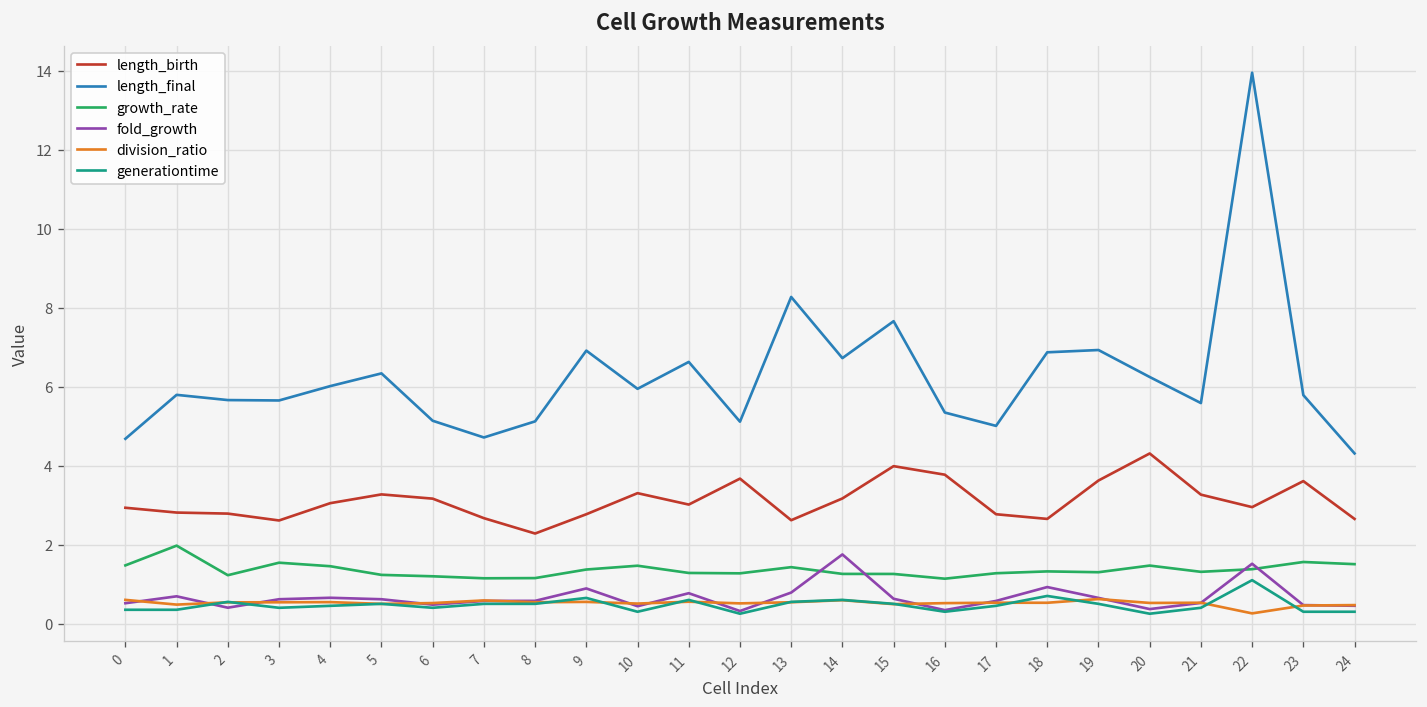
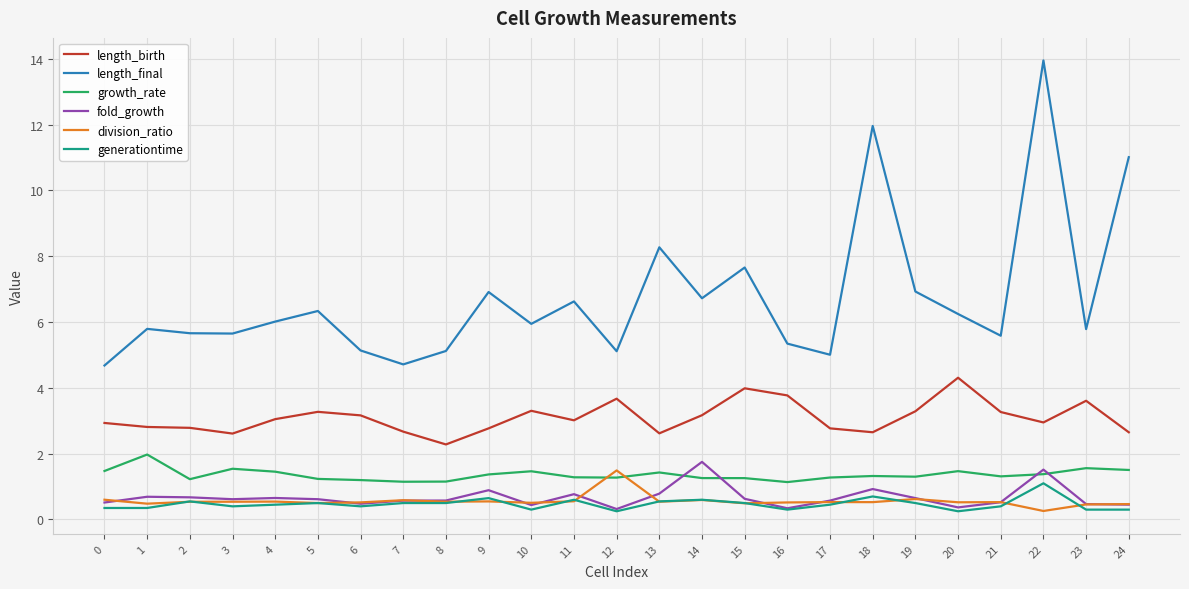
fold_growth, 2: 0.4 -> 0.7
division_ratio, 12: 0.5 -> 1.5
length_final, 18: 6.9 -> 12.0
length_birth, 19: 3.6 -> 3.3
length_final, 24: 4.3 -> 11.0
